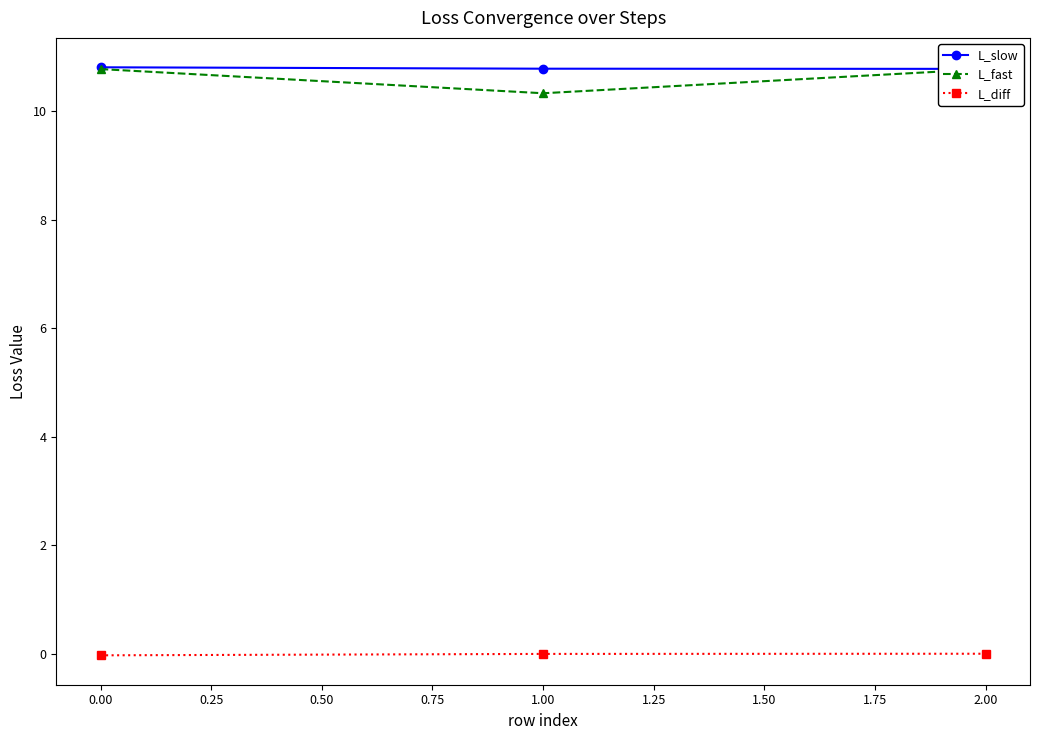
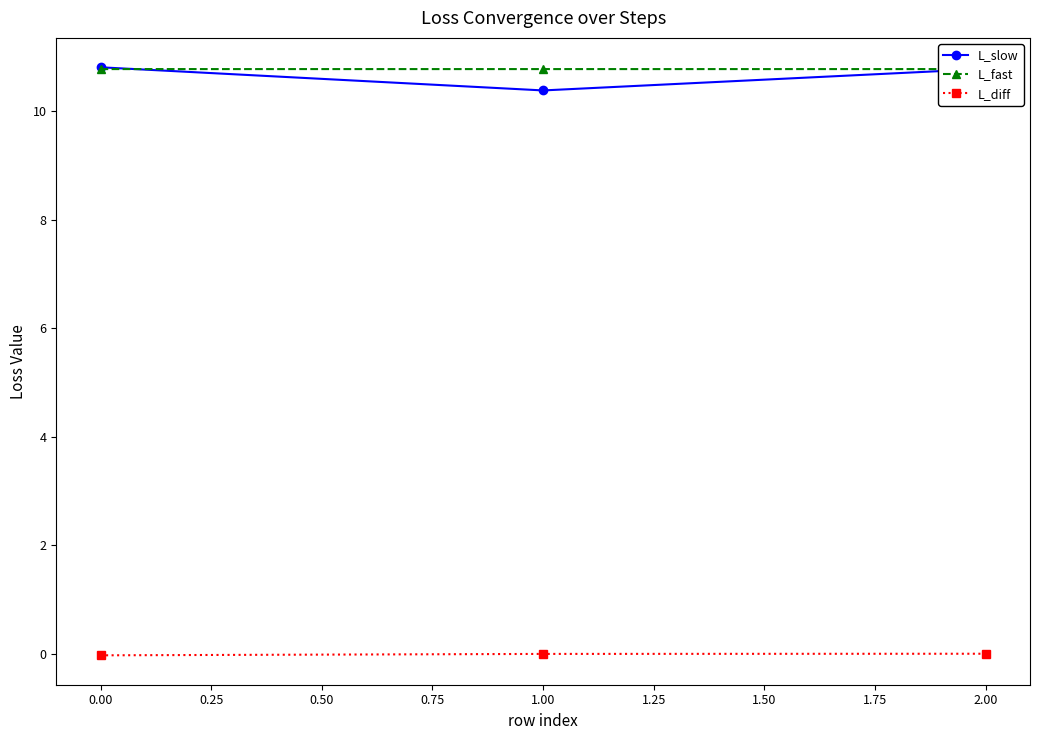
L_slow, 1.00: 10.8 -> 10.4
L_fast, 1.00: 10.3 -> 10.8
